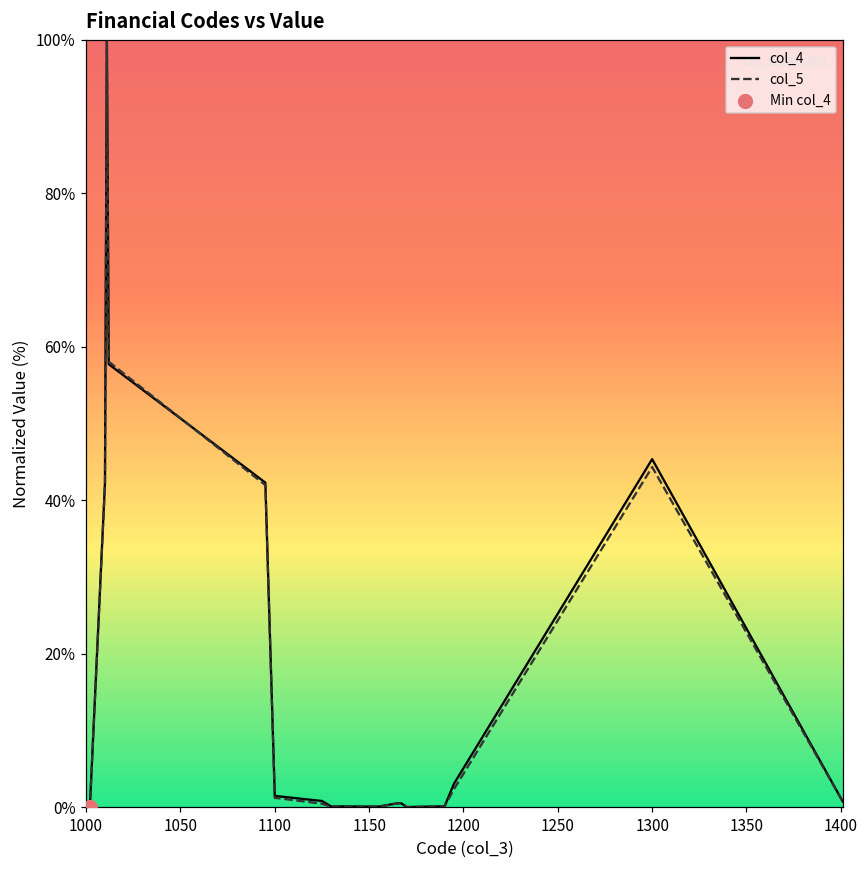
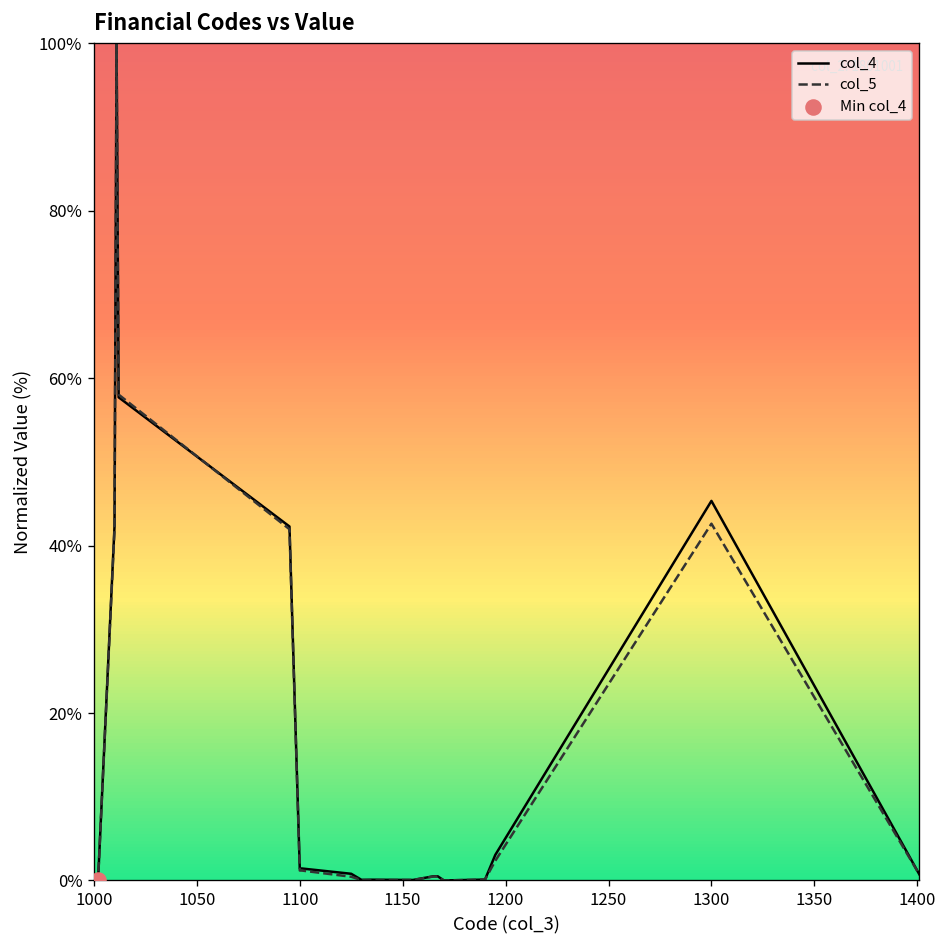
col_5, 1300: 44% -> 43%
